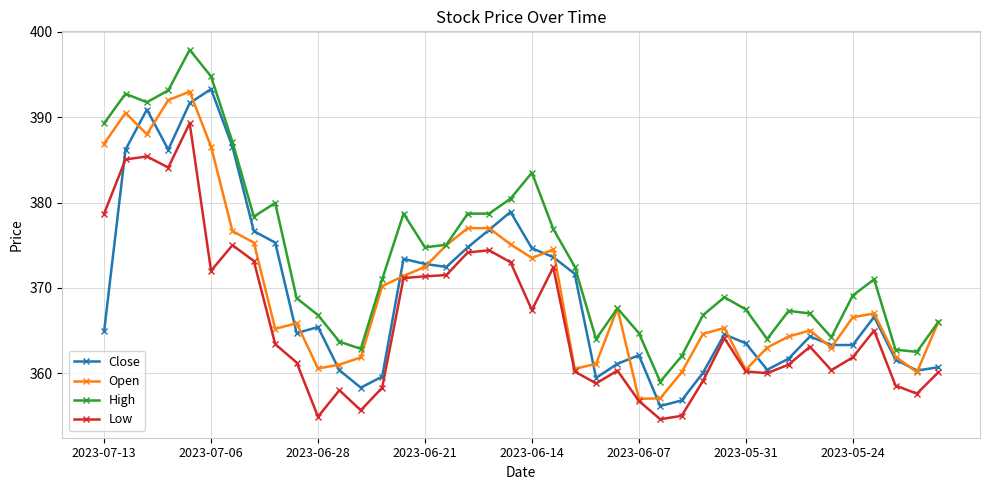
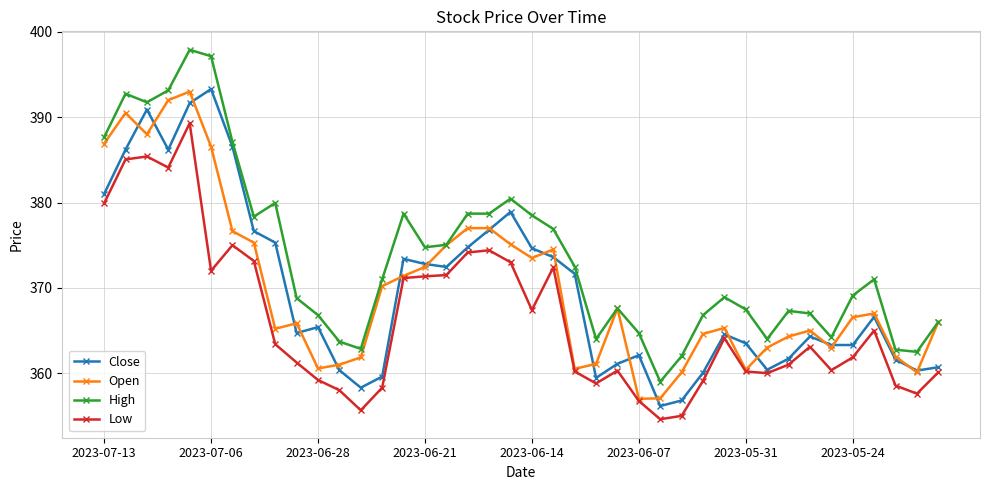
Close, 2023-07-13: 365 -> 381
High, 2023-07-13: 389 -> 388
Low, 2023-07-13: 379 -> 380
High, 2023-07-06: 395 -> 397
Low, 2023-06-28: 355 -> 359
High, 2023-06-14: 384 -> 379
